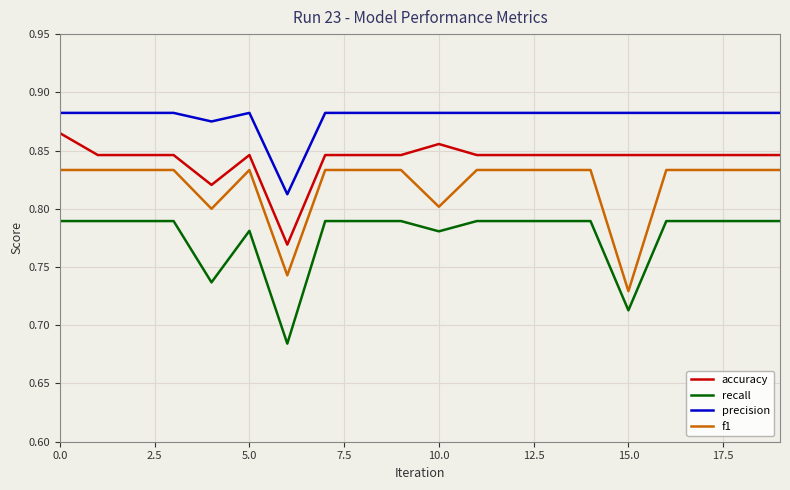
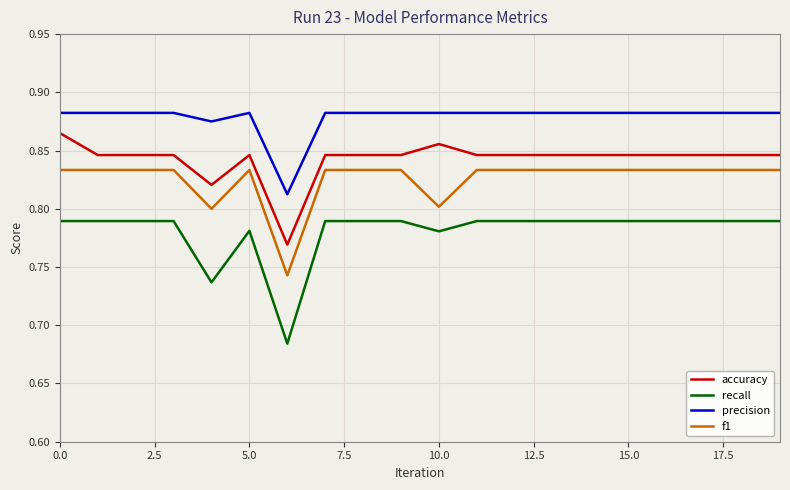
recall, 15.0: 0.713 -> 0.789
f1, 15.0: 0.729 -> 0.833
